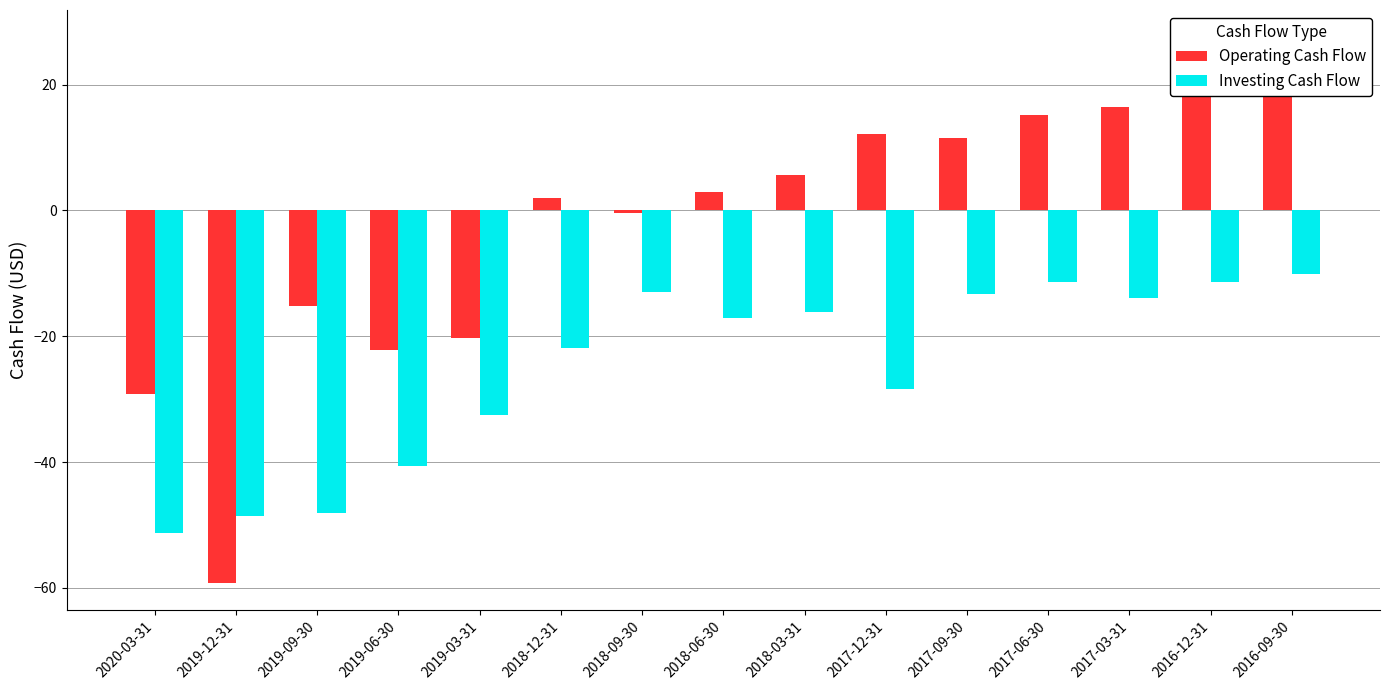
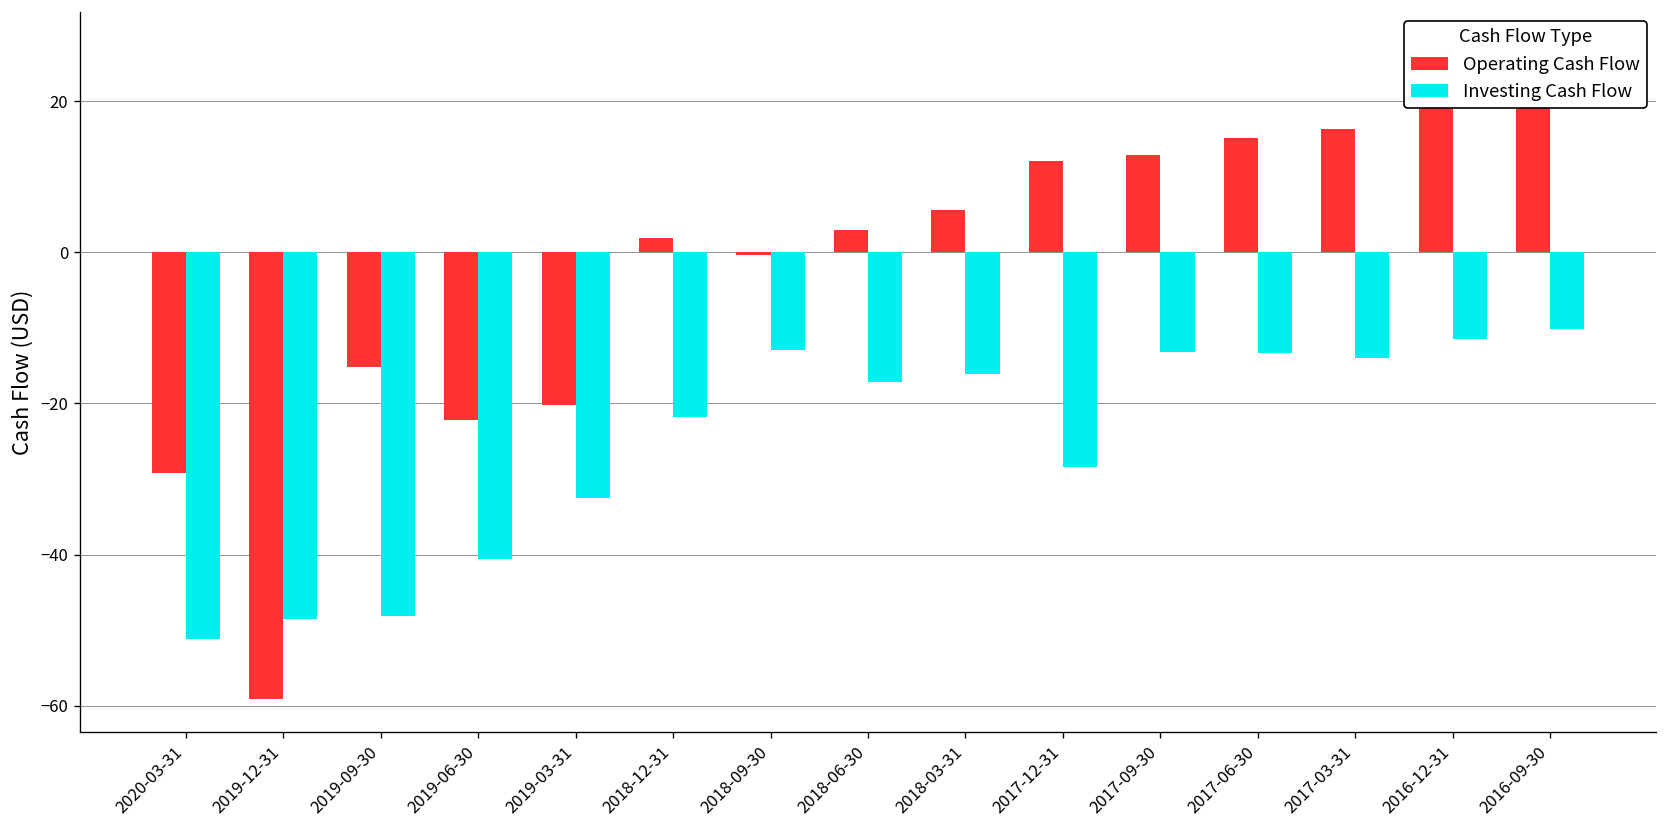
Operating Cash Flow, 2017-09-30: 12 -> 13
Investing Cash Flow, 2017-06-30: -11 -> -13
